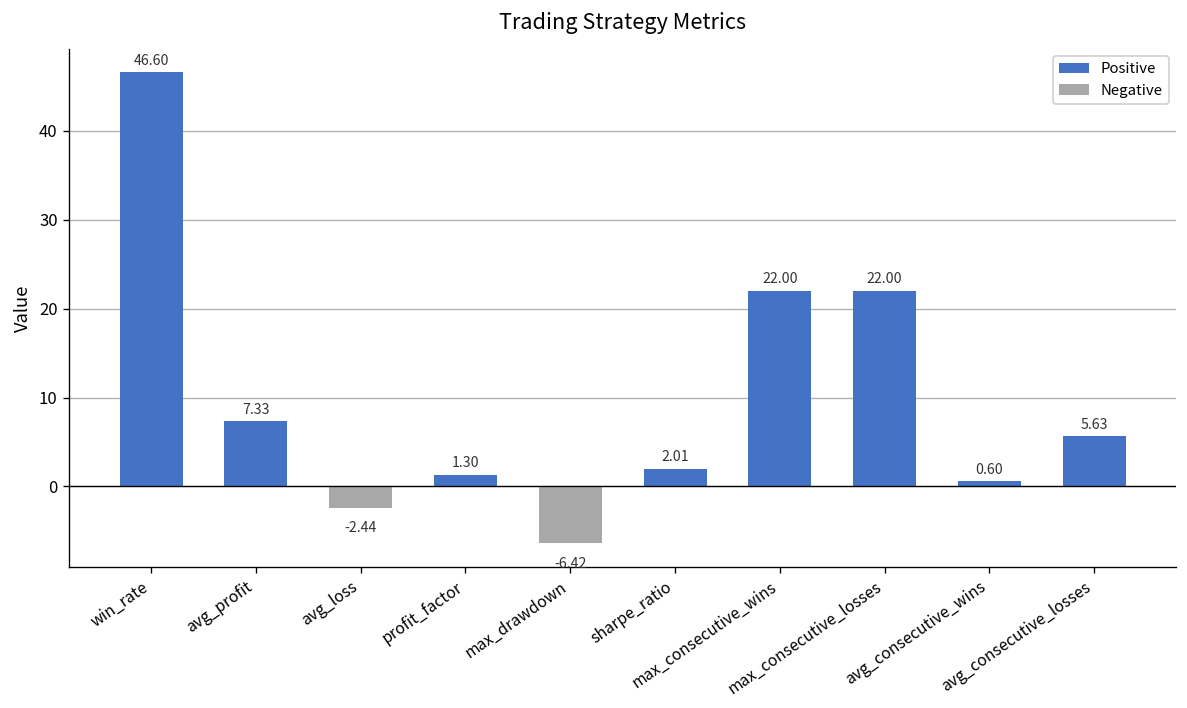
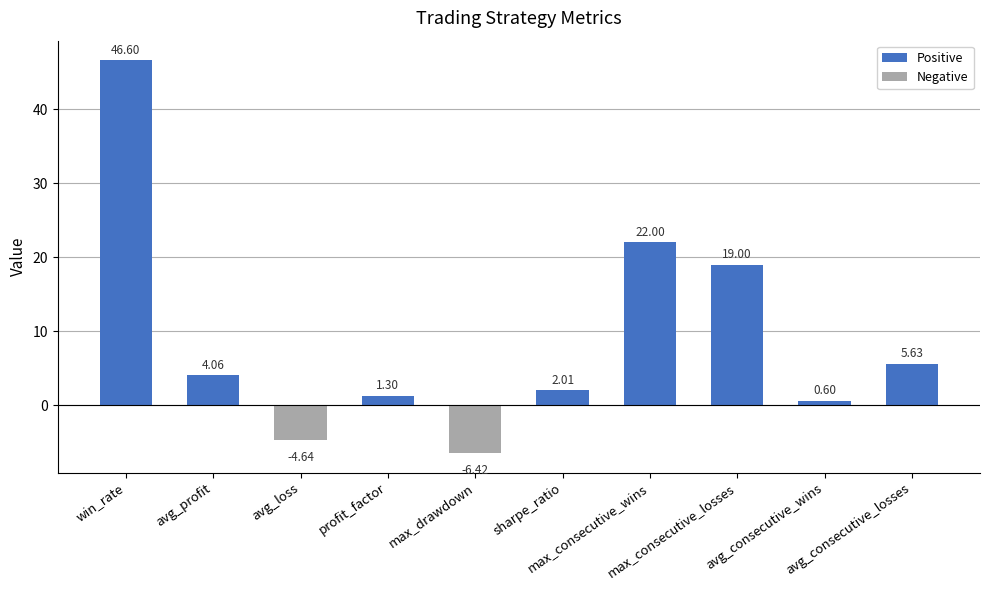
avg_profit: 7.33 -> 4.06
avg_loss: -2.44 -> -4.64
max_consecutive_losses: 22.00 -> 19.00
